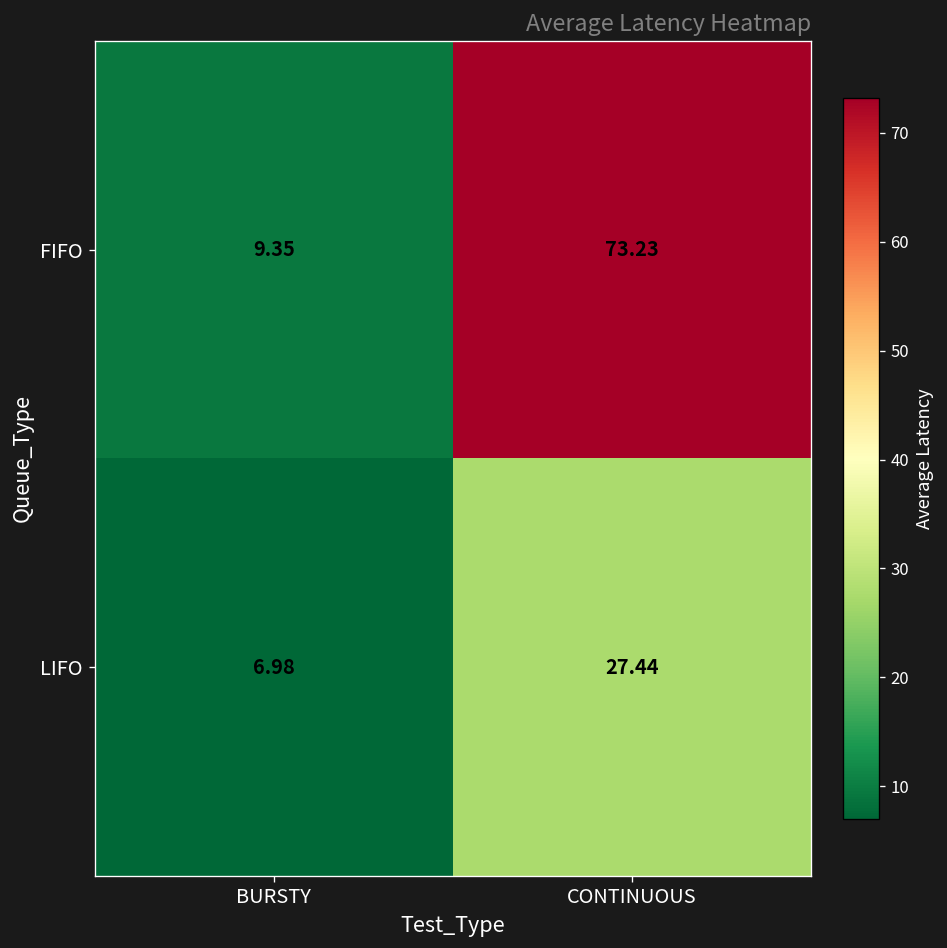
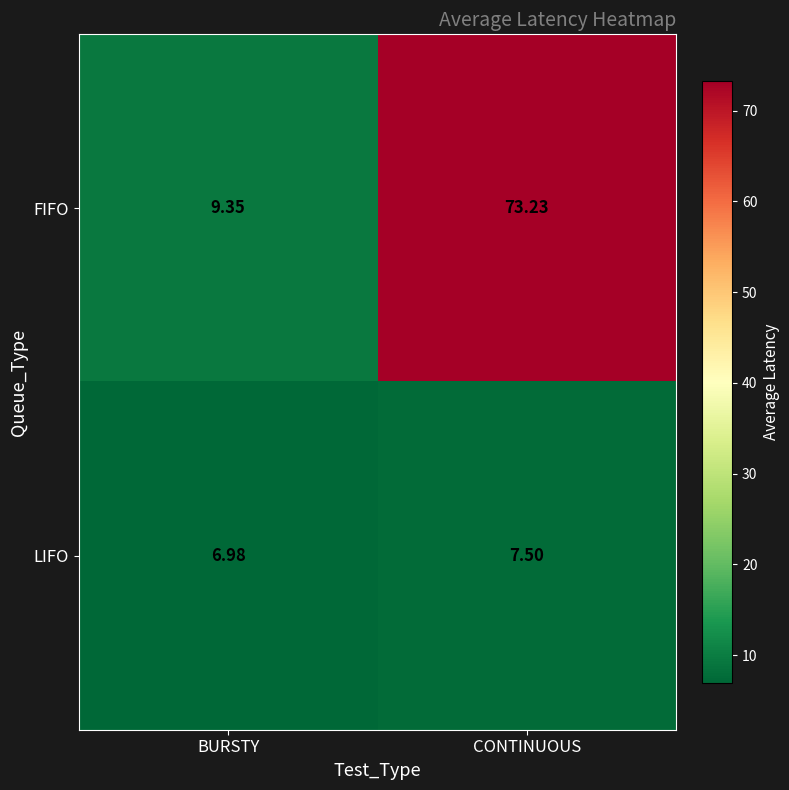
LIFO, CONTINUOUS: 27.44 -> 7.50
